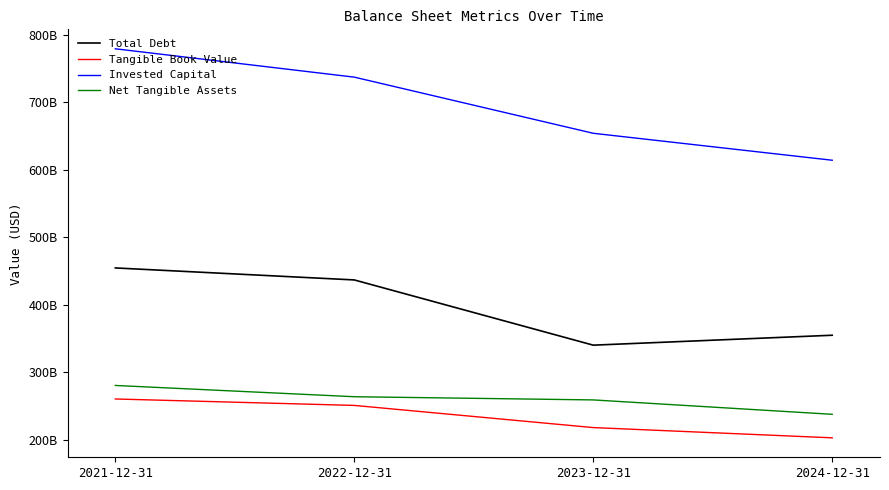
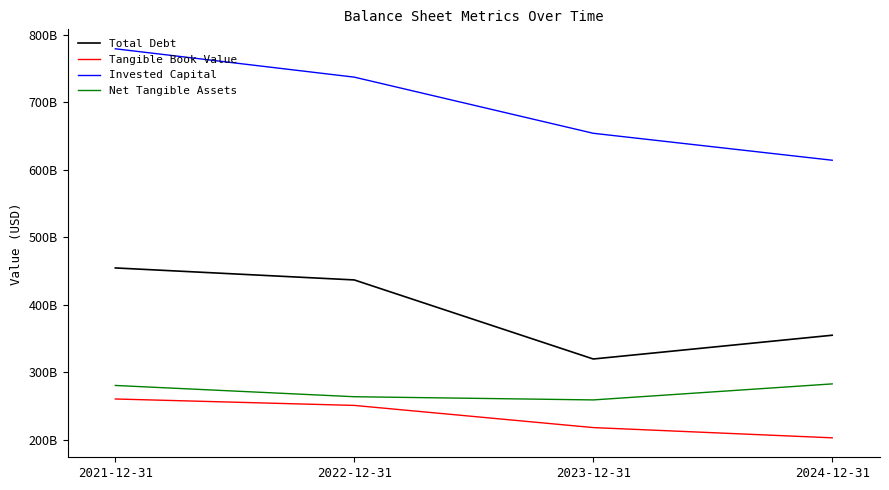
Total Debt, 2023-12-31: 340000000000 -> 320000000000
Net Tangible Assets, 2024-12-31: 240000000000 -> 280000000000
